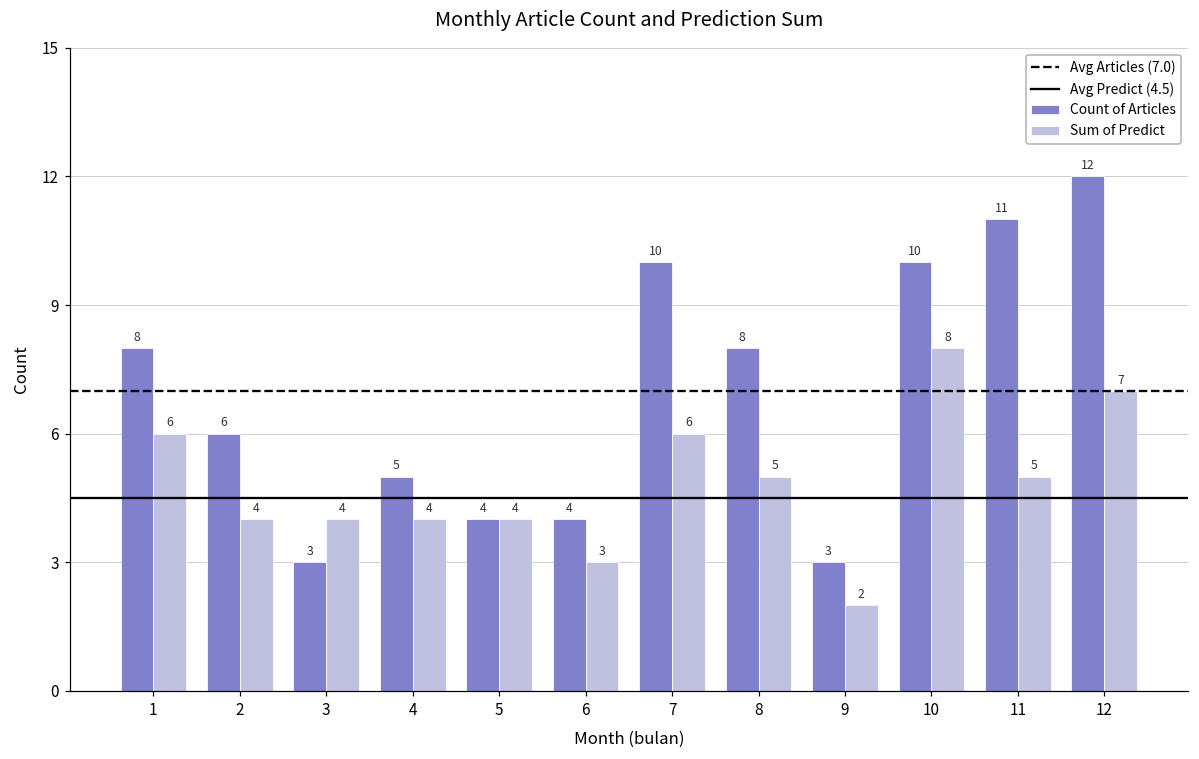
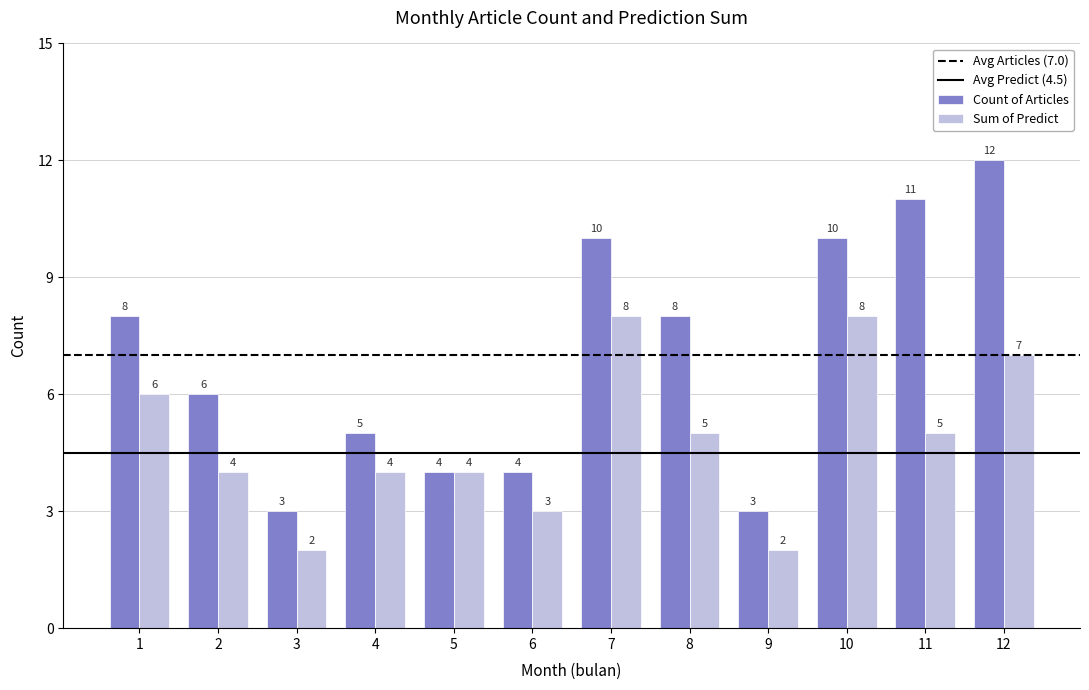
Sum of Predict, 3: 4 -> 2
Sum of Predict, 7: 6 -> 8
